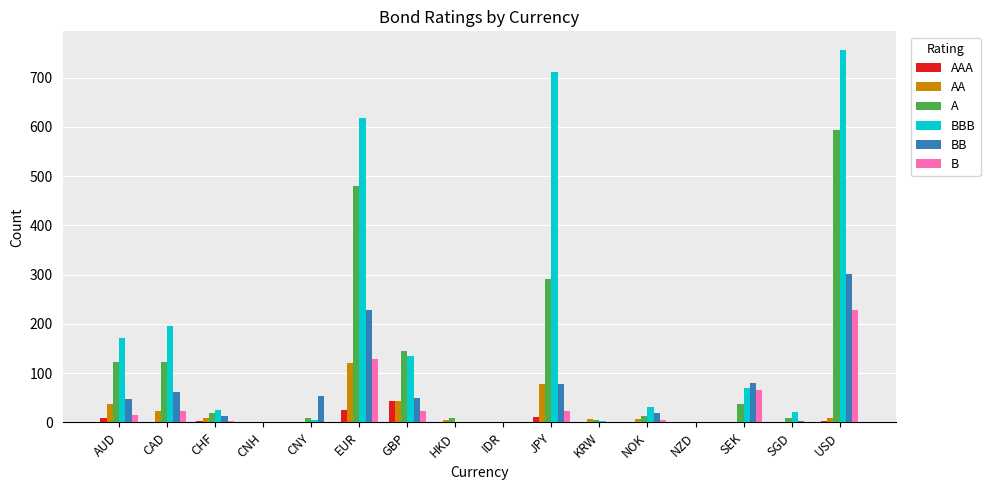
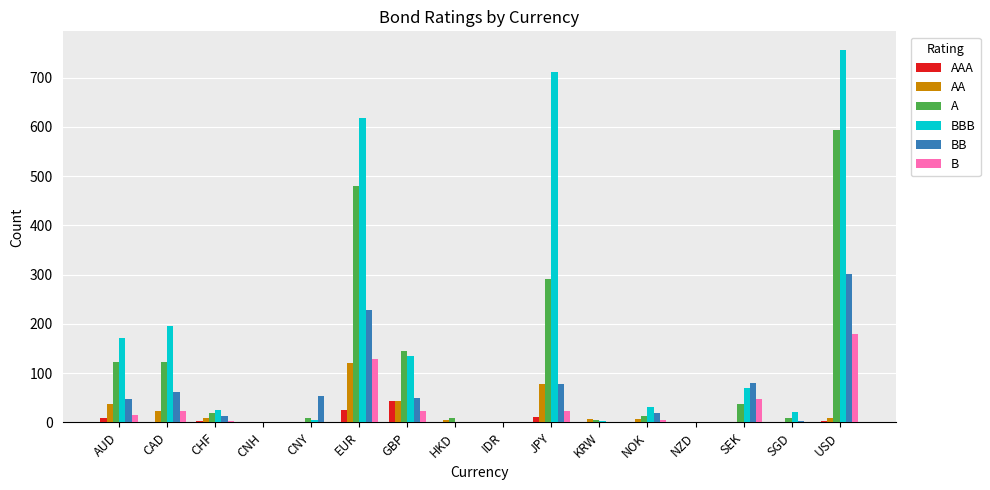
B, SEK: 70 -> 50
B, USD: 230 -> 180
